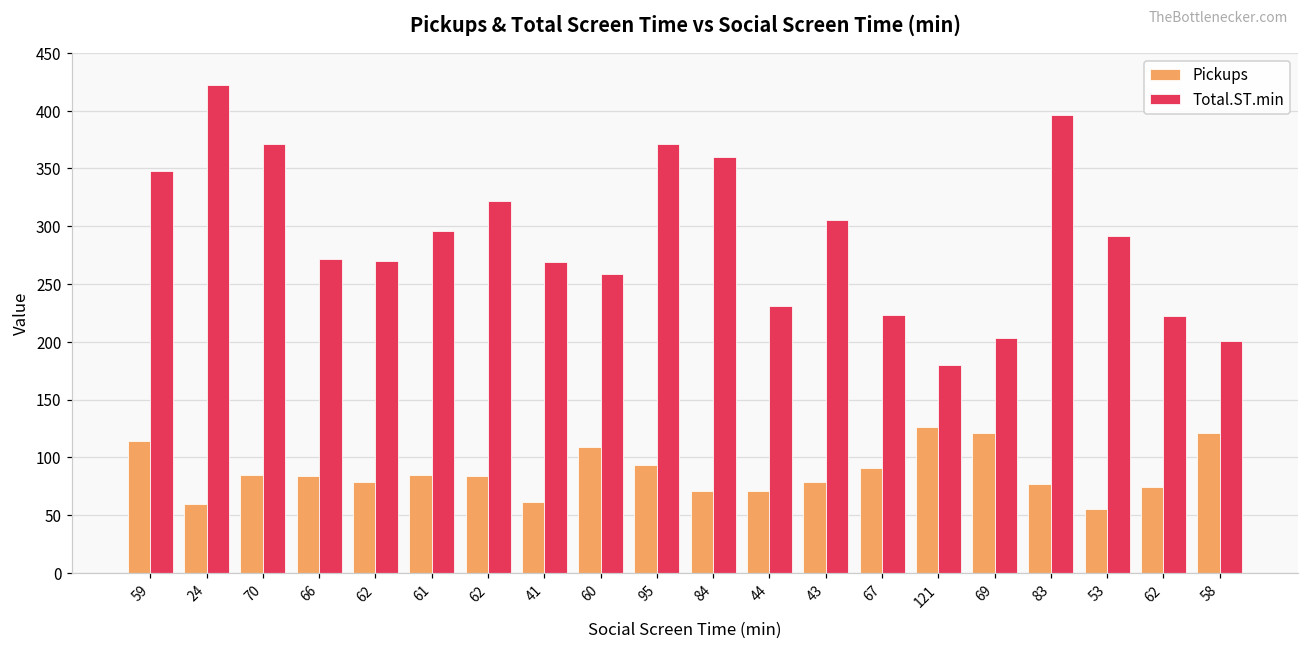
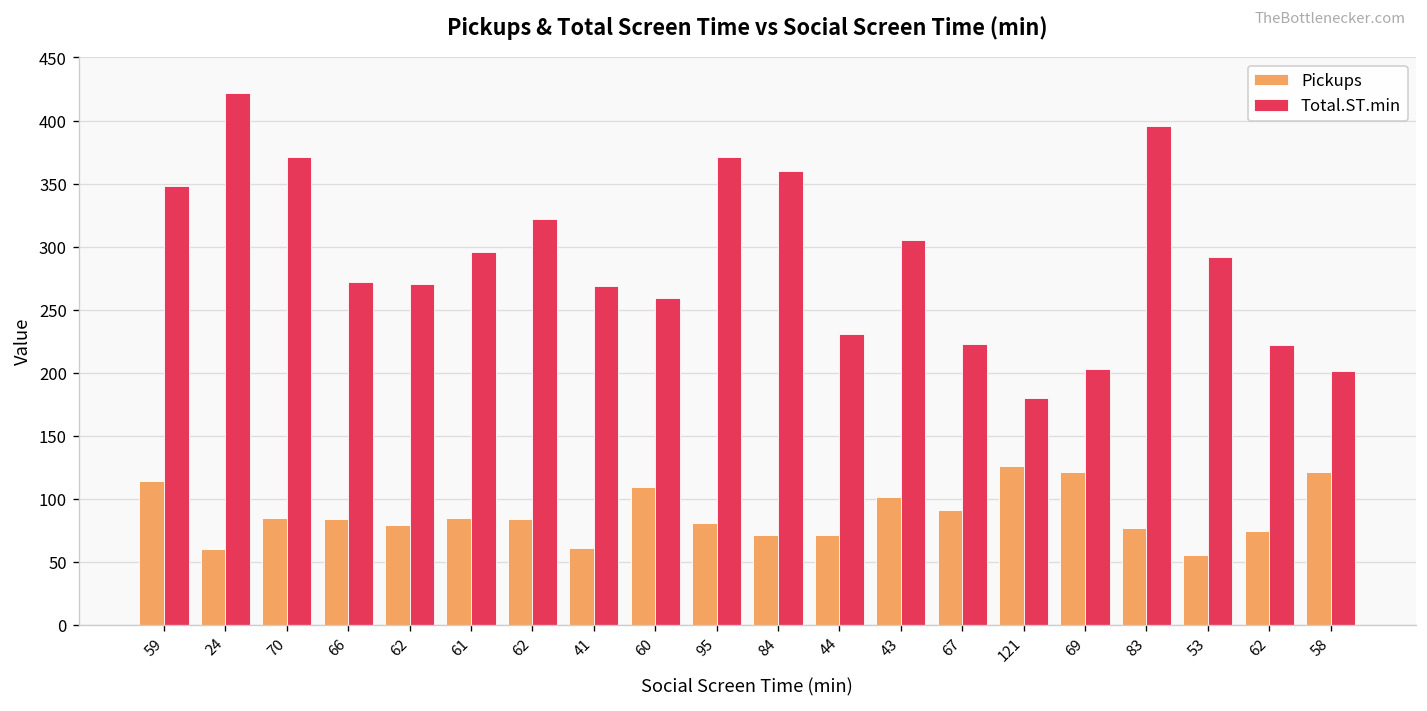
Pickups, 95: 93 -> 81
Pickups, 43: 79 -> 101
